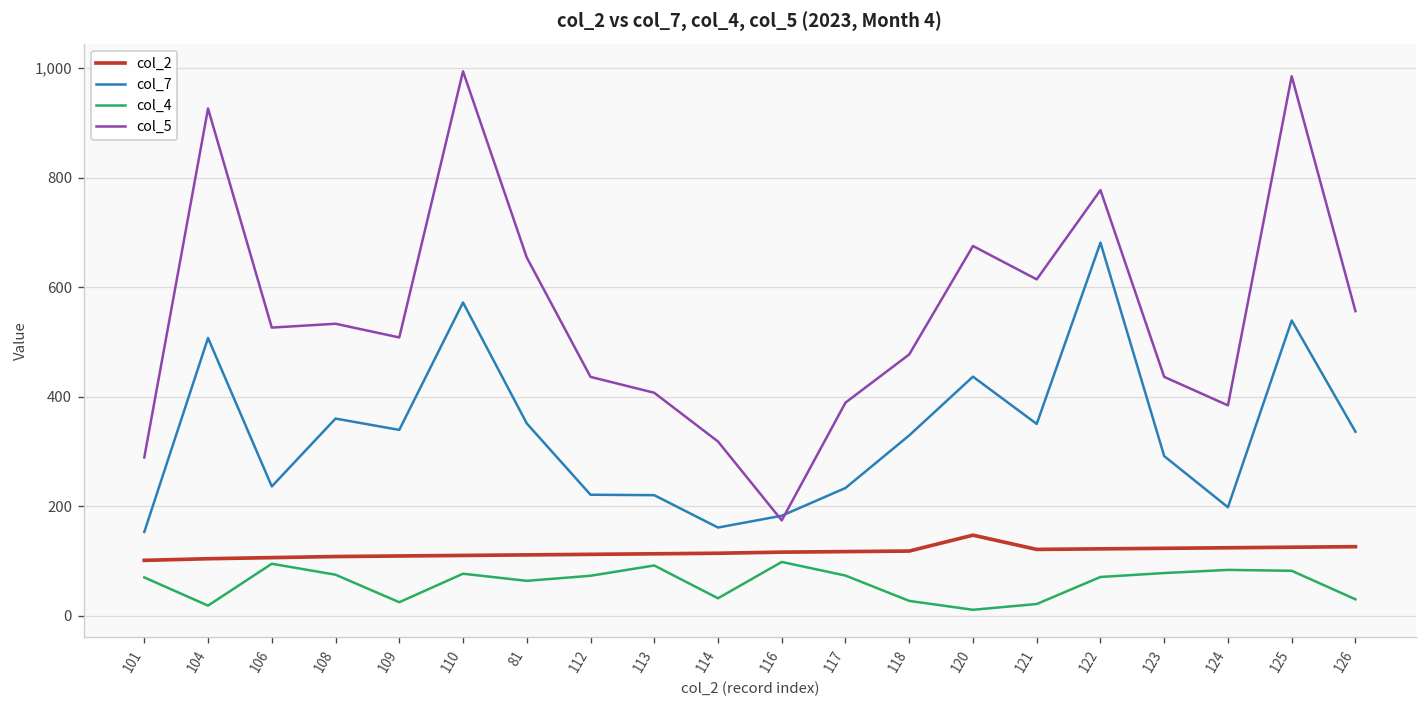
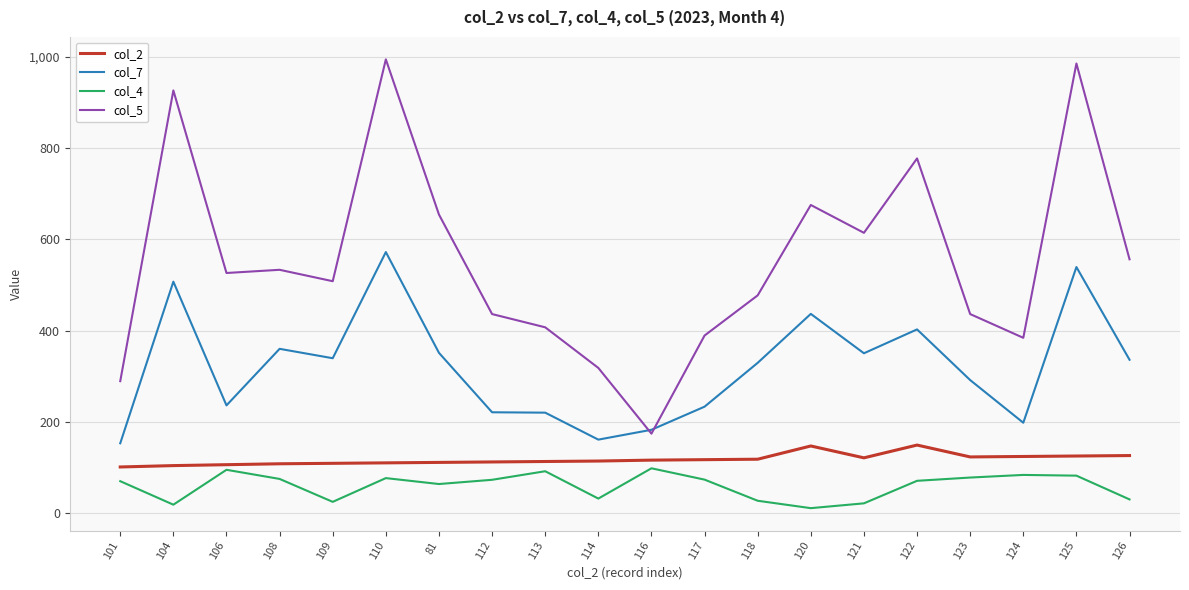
col_2, 122: 120 -> 150
col_7, 122: 680 -> 400
